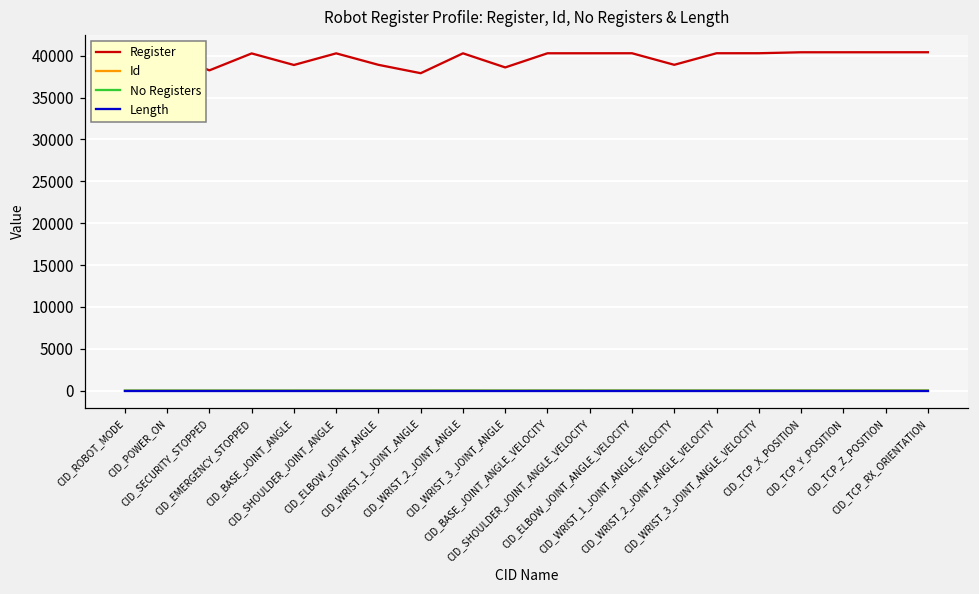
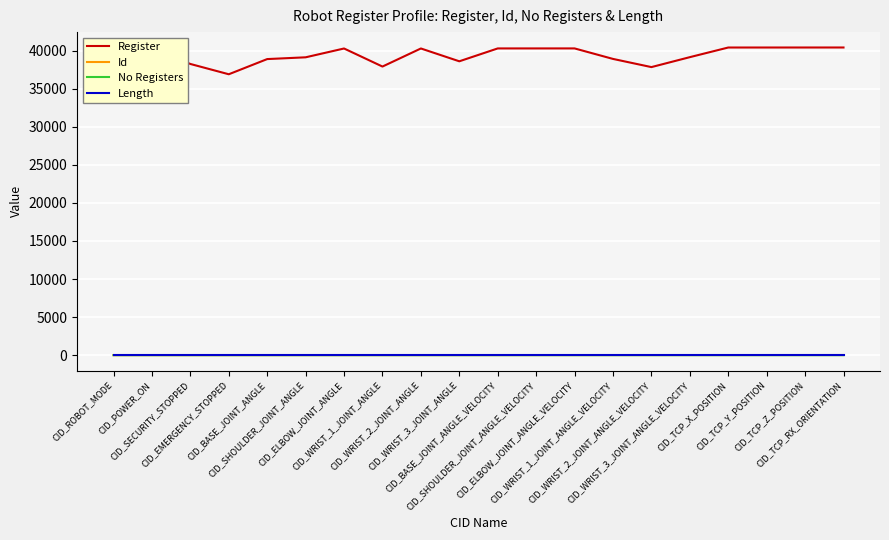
Register, CID_EMERGENCY_STOPPED: 40000 -> 37000
Register, CID_SHOULDER_JOINT_ANGLE: 40000 -> 39000
Register, CID_ELBOW_JOINT_ANGLE: 39000 -> 40000
Register, CID_WRIST_2_JOINT_ANGLE_VELOCITY: 40000 -> 38000
Register, CID_WRIST_3_JOINT_ANGLE_VELOCITY: 40000 -> 39000
